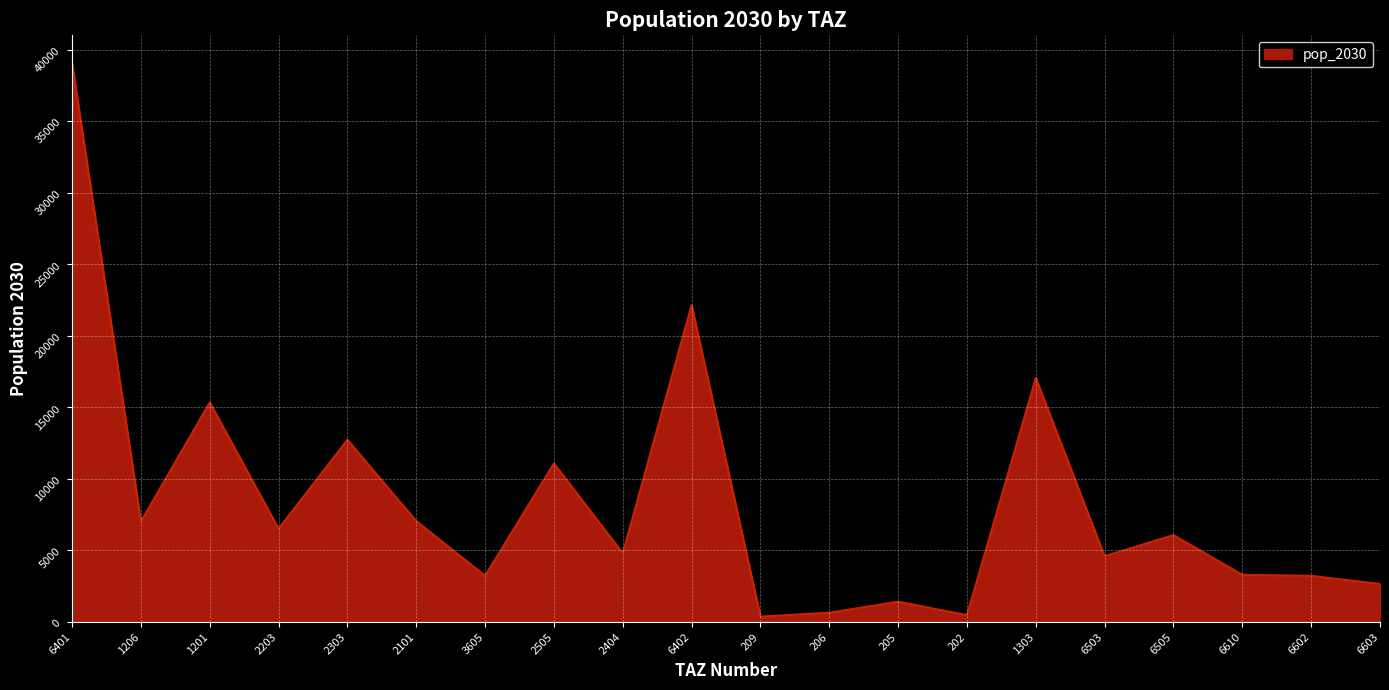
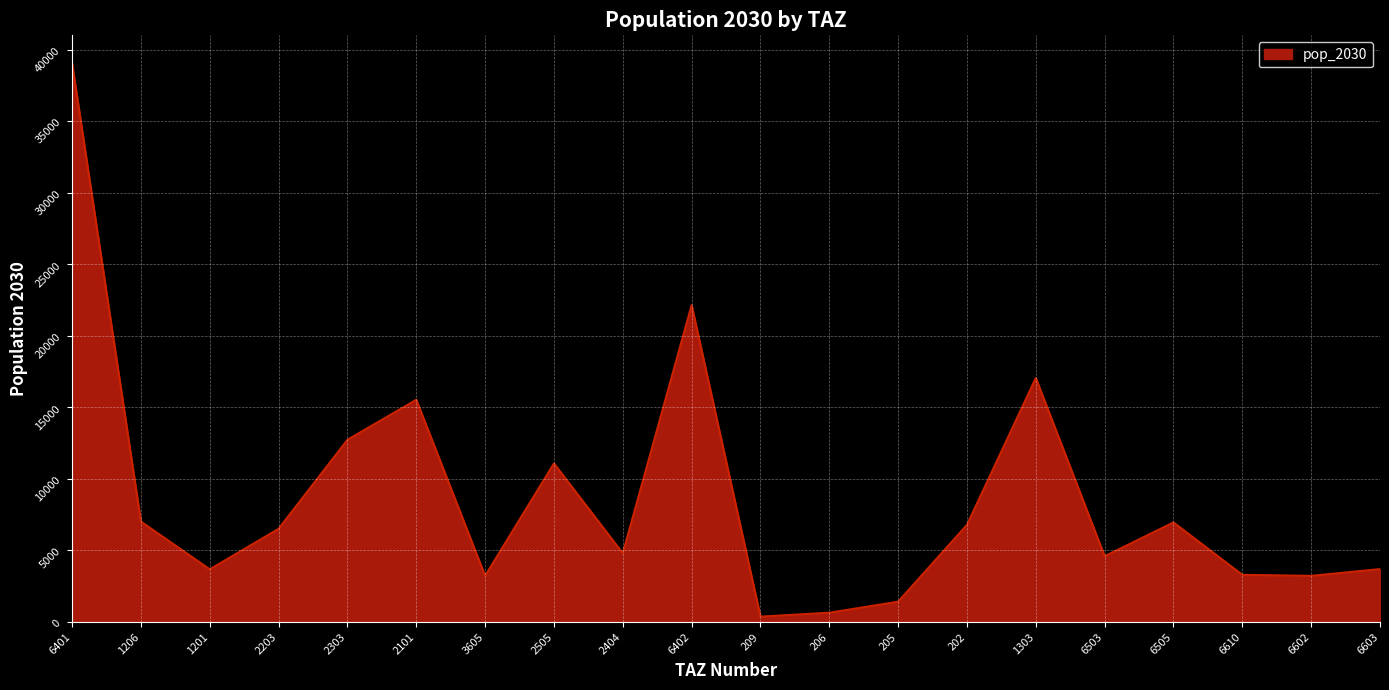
1201: 15300 -> 3700
2101: 7000 -> 15500
202: 500 -> 6800
6505: 6100 -> 7000
6603: 2700 -> 3700
